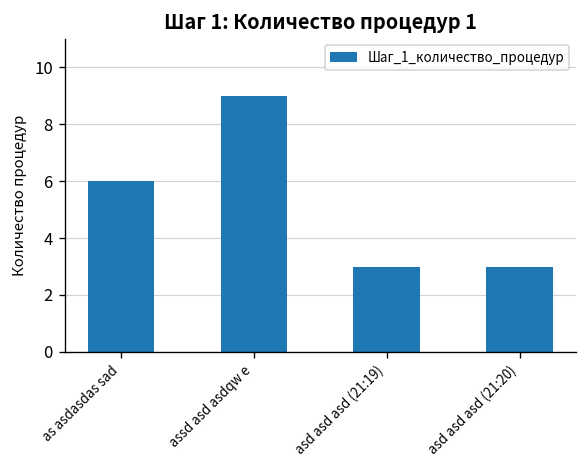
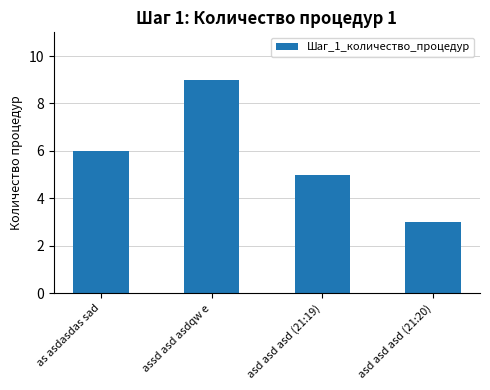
asd asd asd (21:19): 3 -> 5
